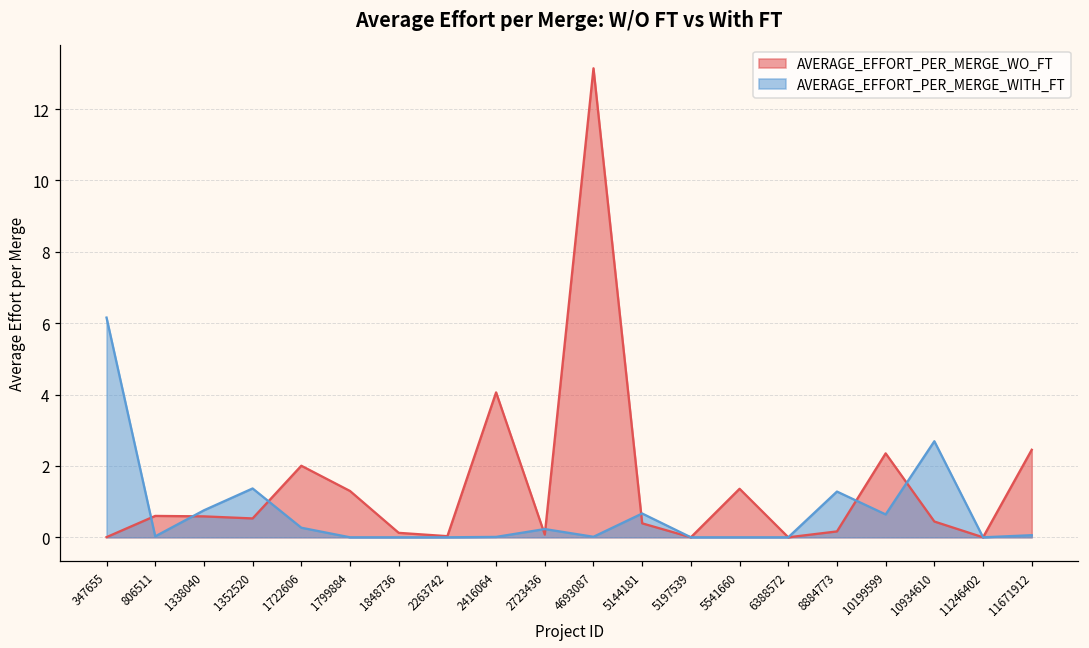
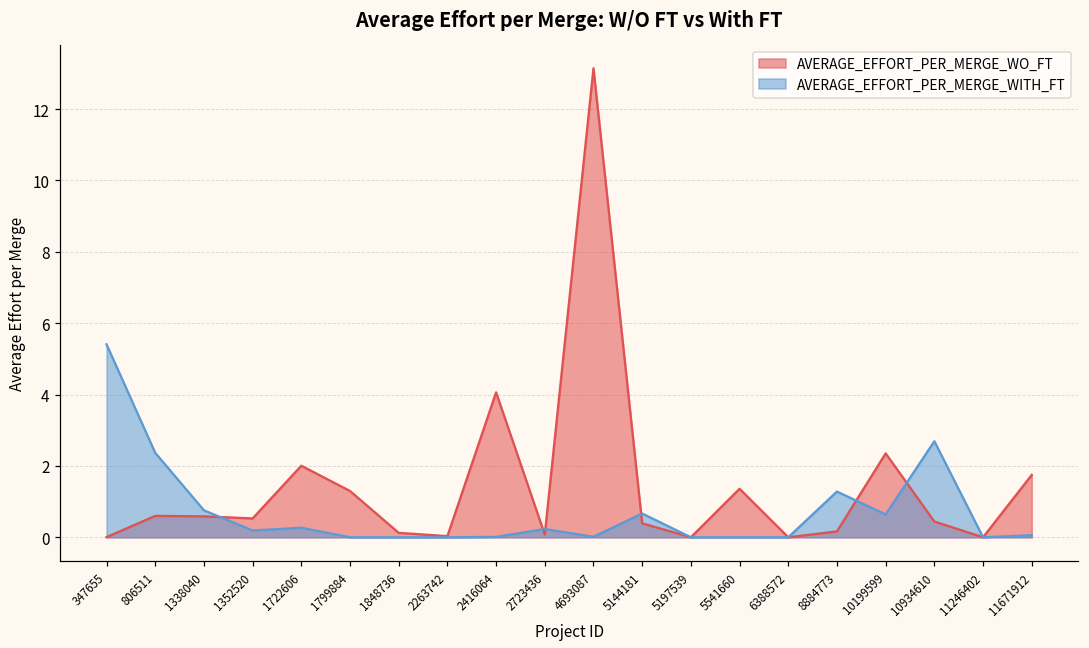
AVERAGE_EFFORT_PER_MERGE_WITH_FT, 347655: 6.2 -> 5.4
AVERAGE_EFFORT_PER_MERGE_WITH_FT, 806511: 0.0 -> 2.4
AVERAGE_EFFORT_PER_MERGE_WITH_FT, 1352520: 1.4 -> 0.2
AVERAGE_EFFORT_PER_MERGE_WO_FT, 11671912: 2.5 -> 1.7
